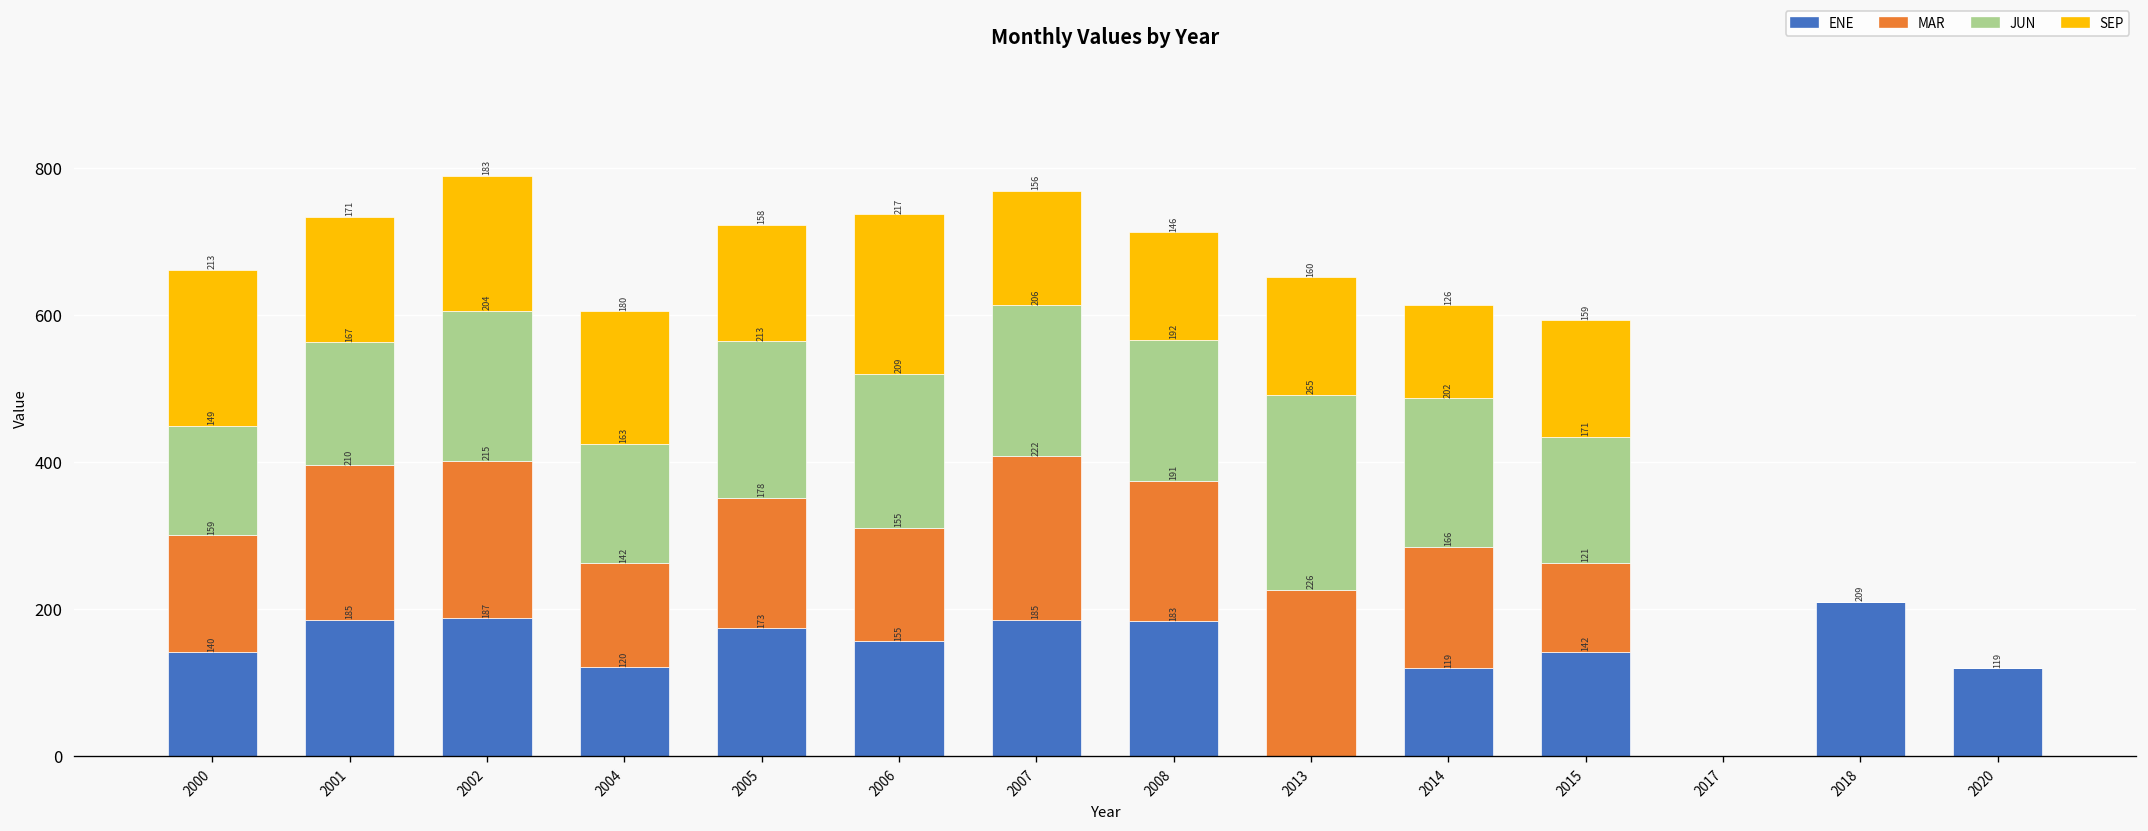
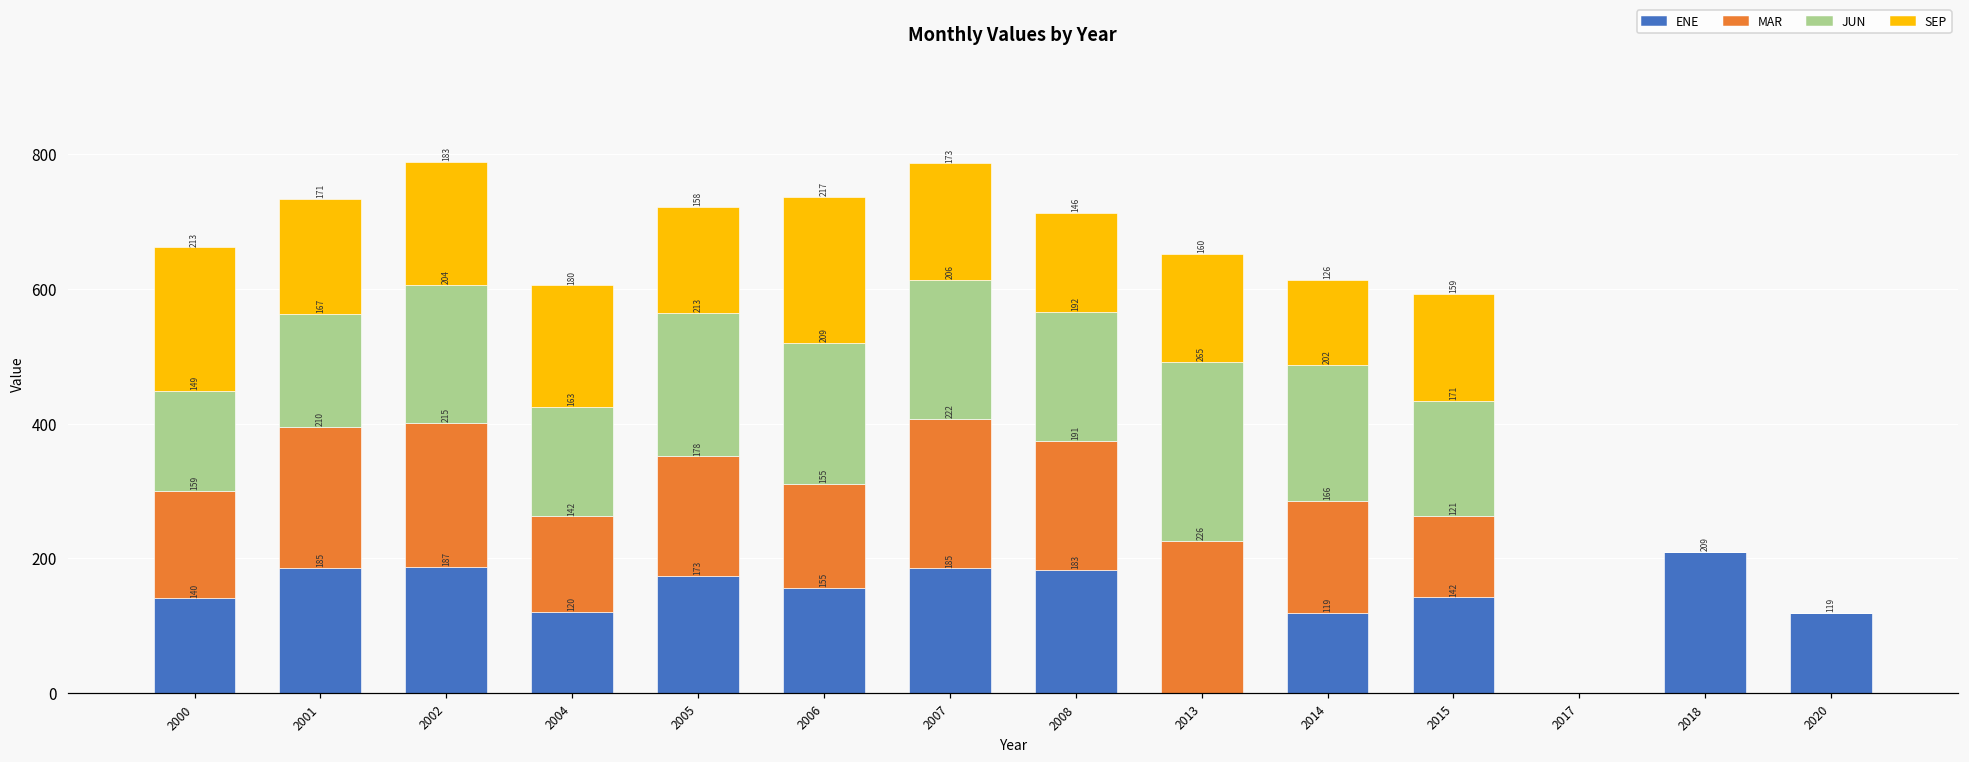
SEP, 2007: 156 -> 173
